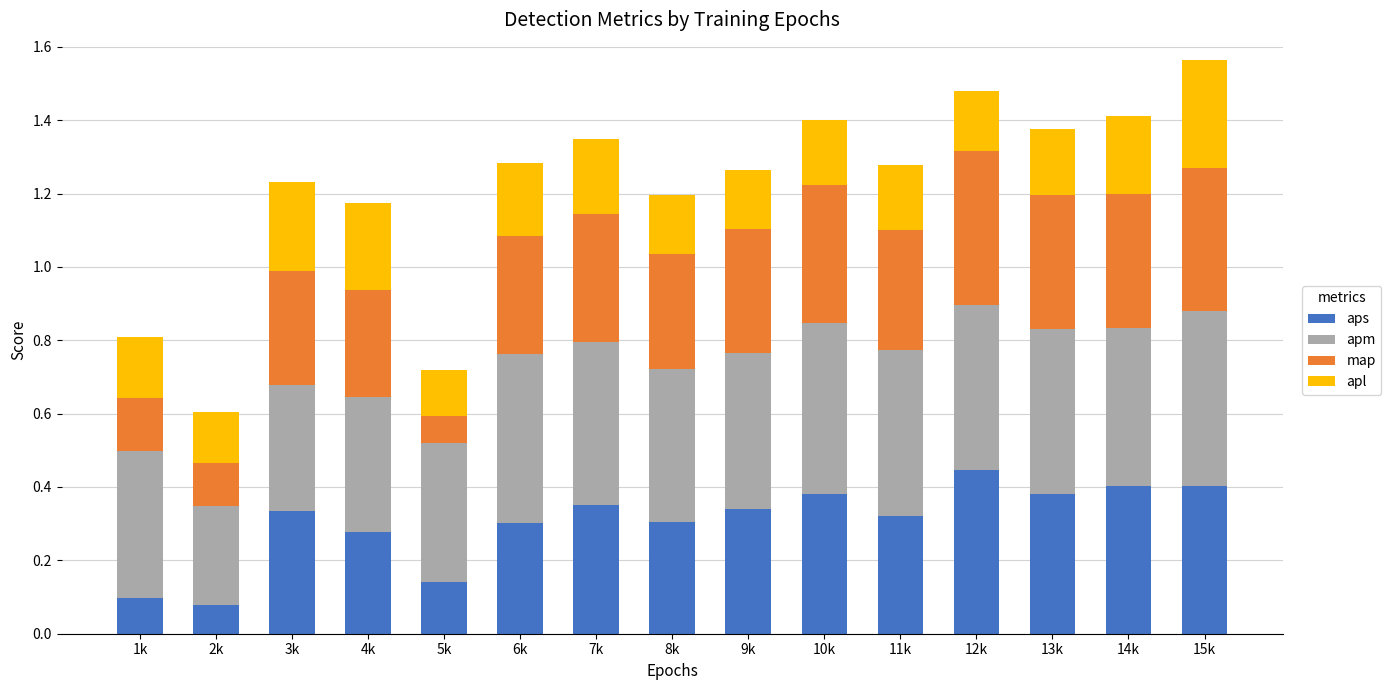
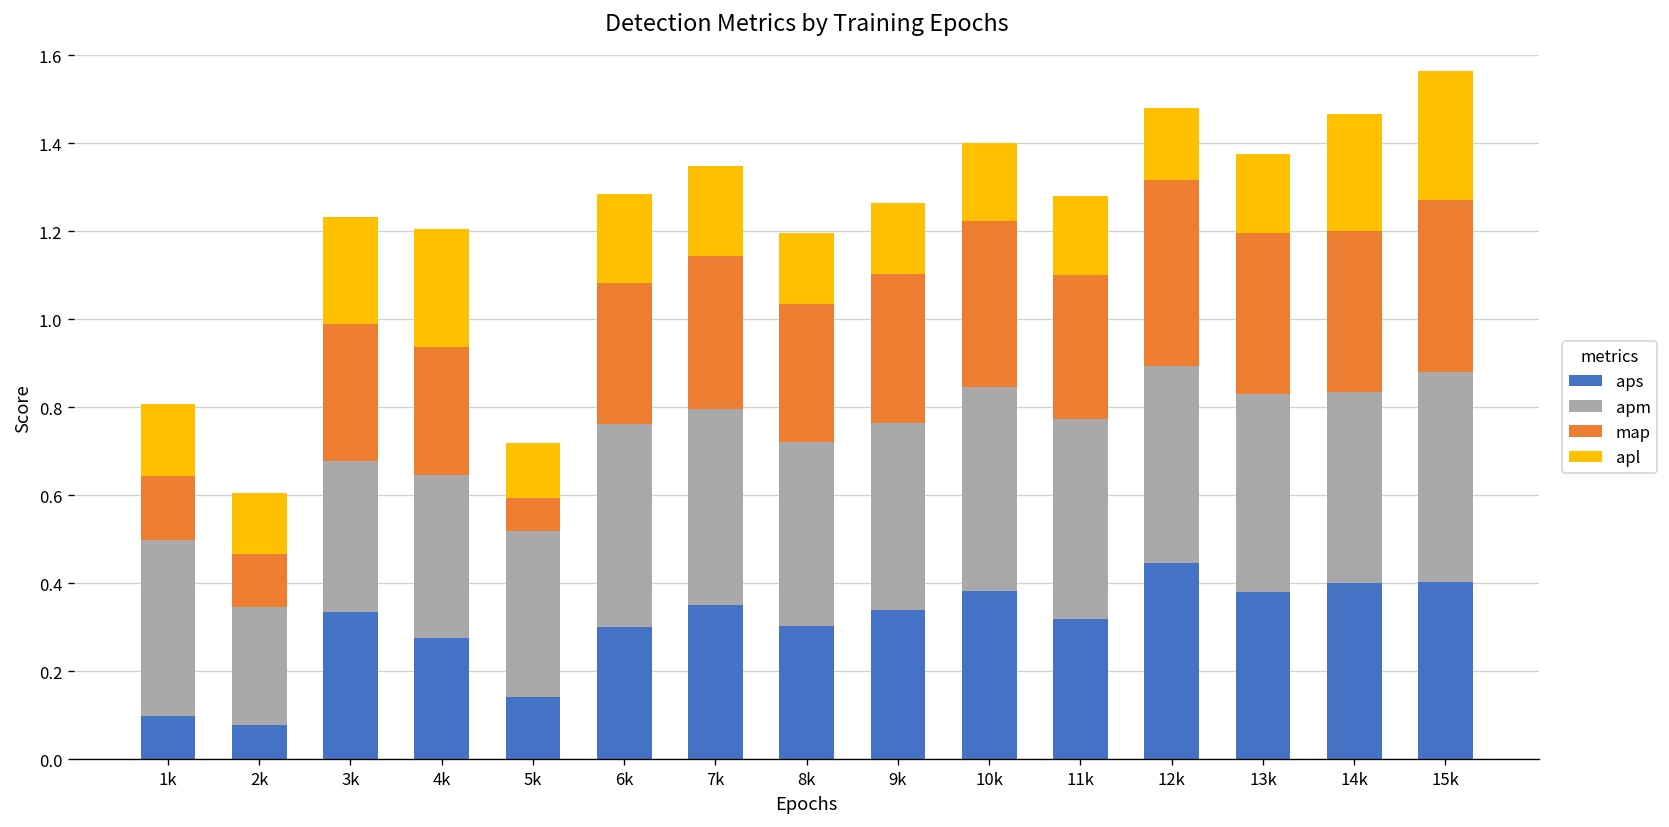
apl, 4k: 0.24 -> 0.27
apl, 14k: 0.21 -> 0.27
